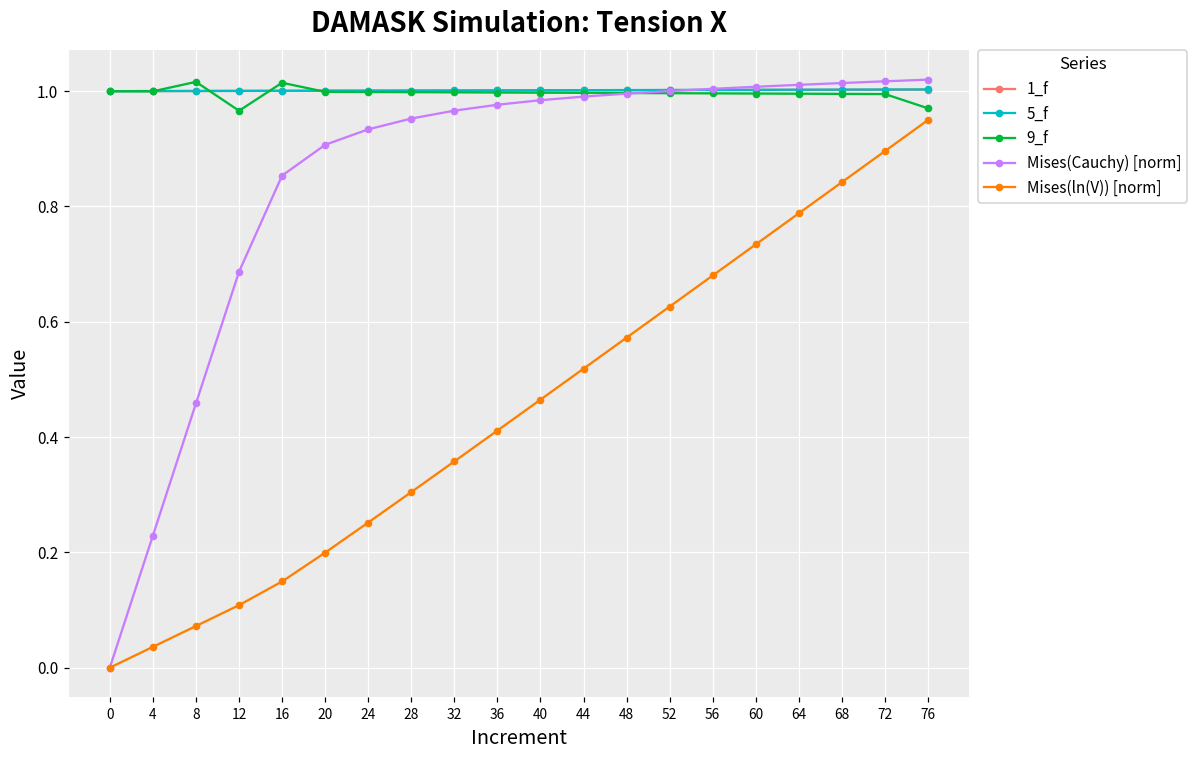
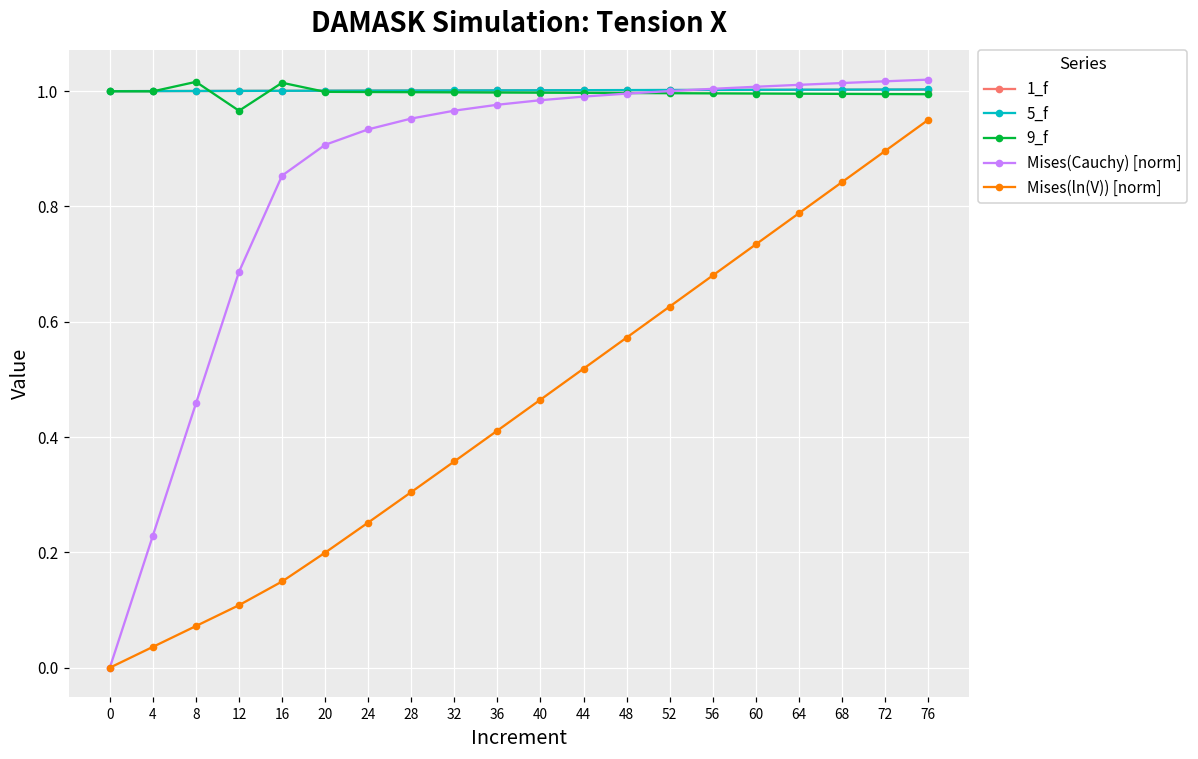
9_f, 76: 0.97 -> 0.99
